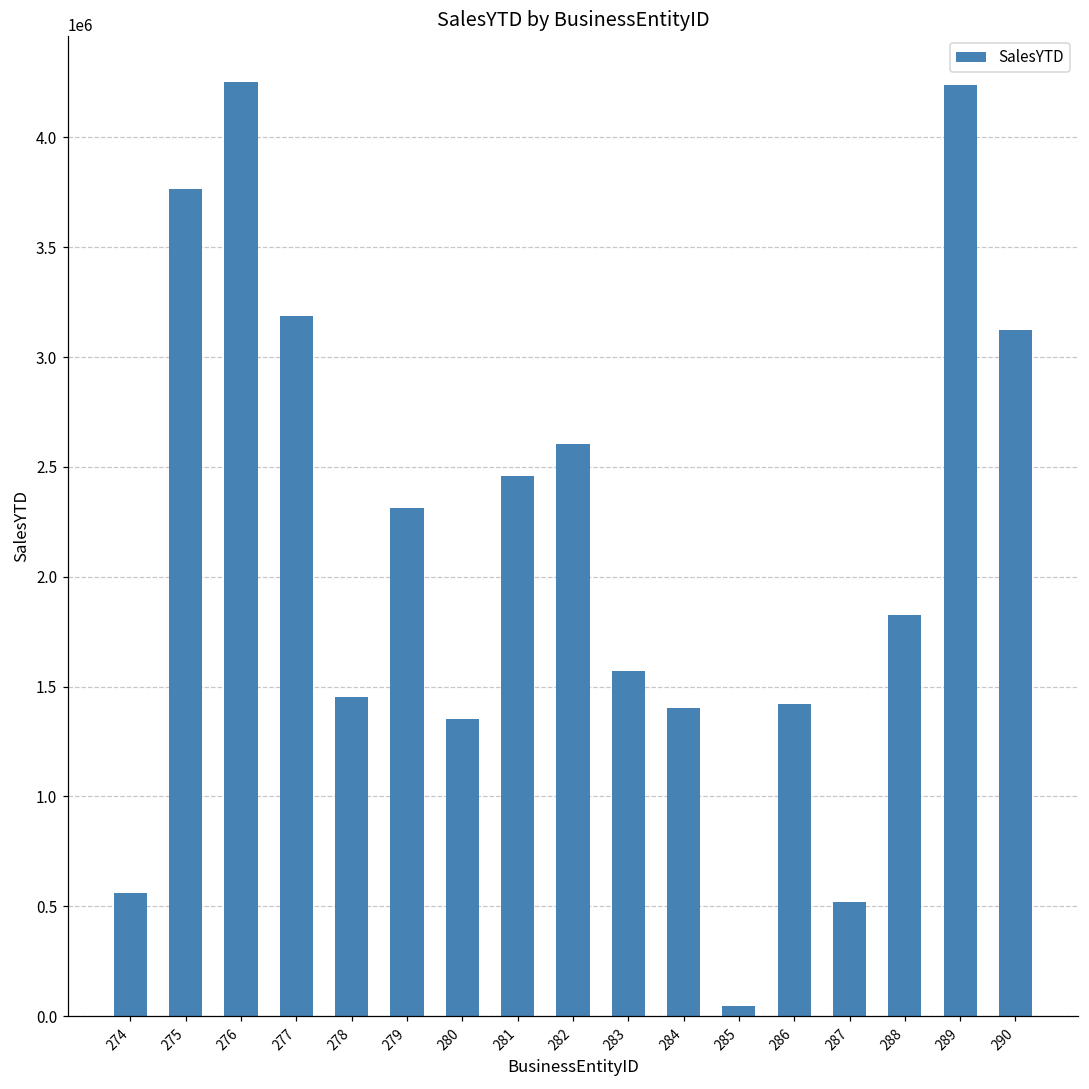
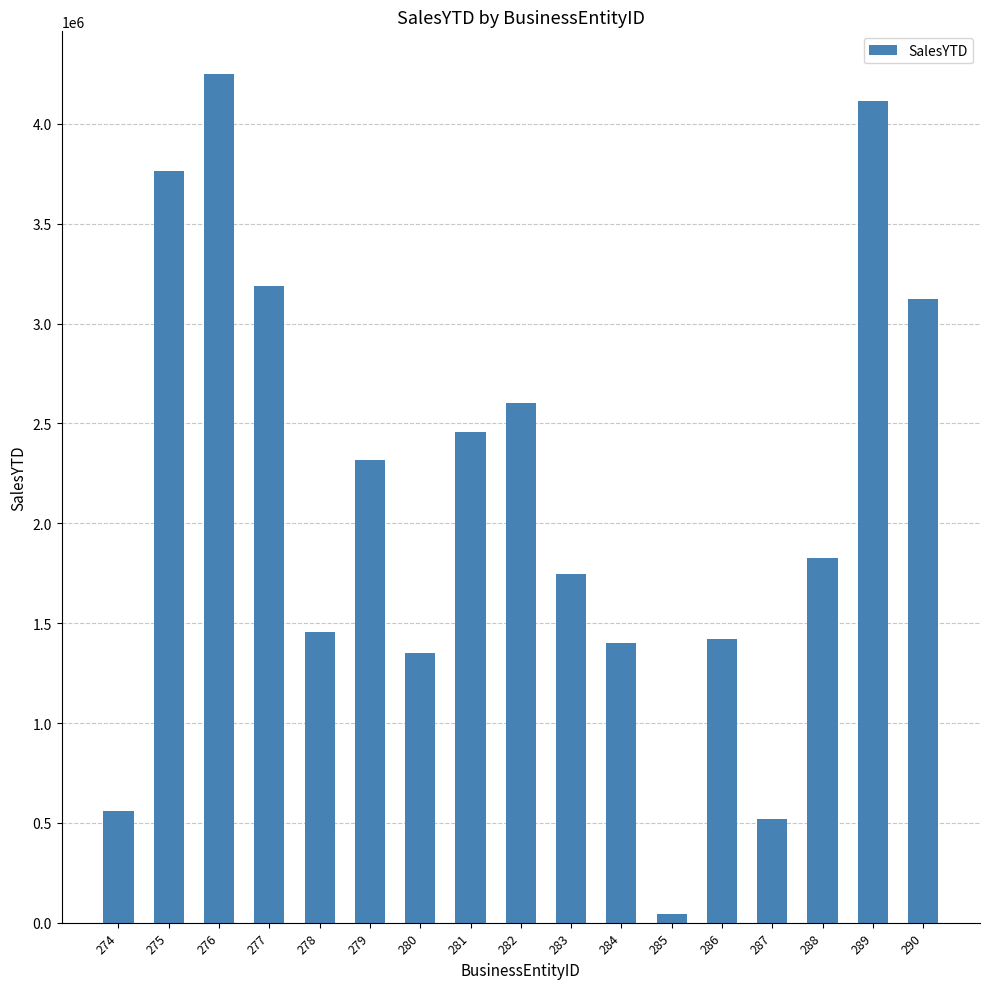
283: 1570000 -> 1750000
289: 4240000 -> 4120000
